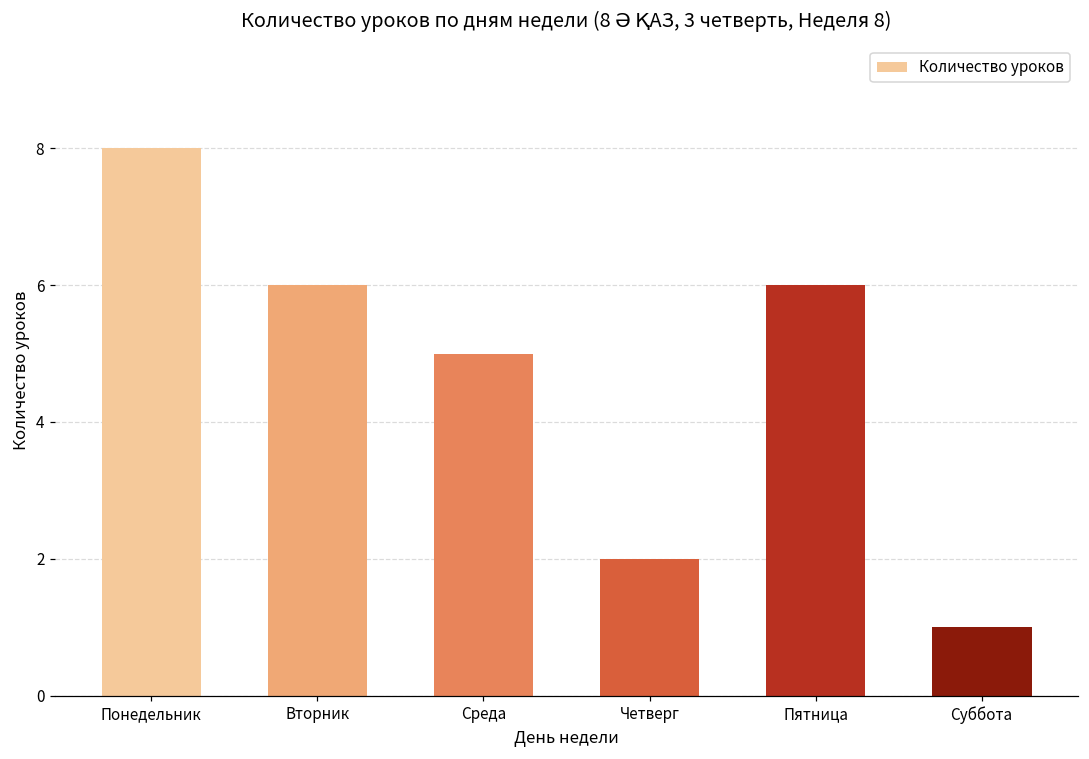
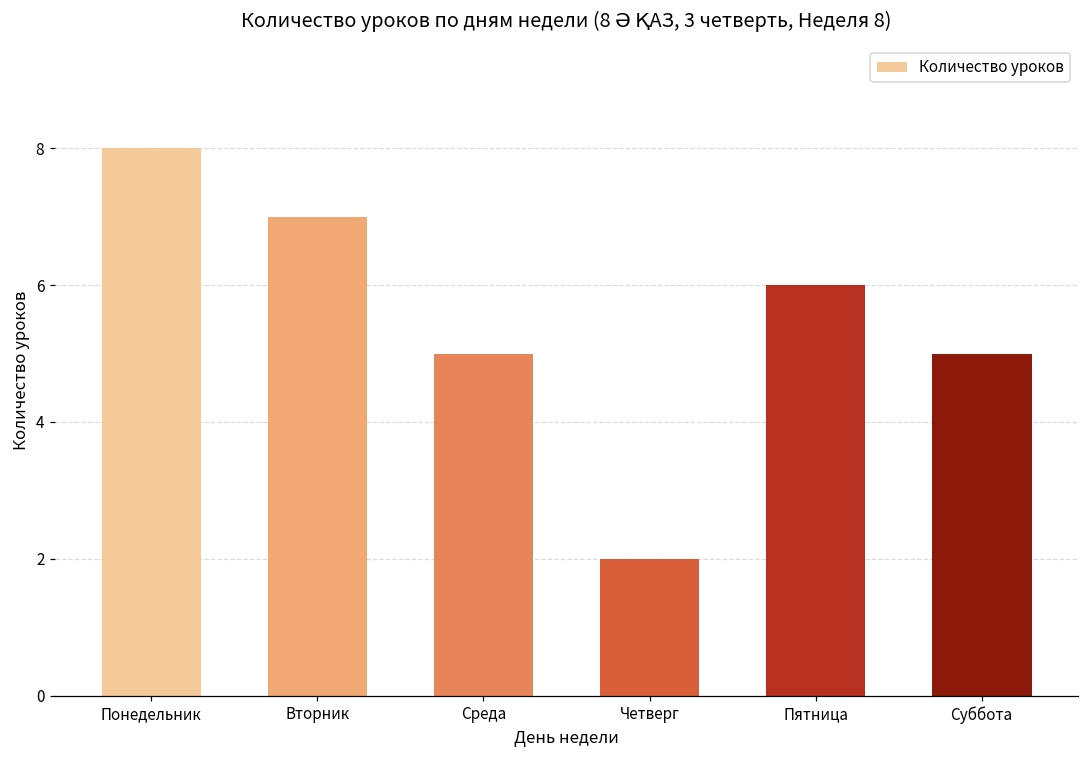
Вторник: 6 -> 7
Суббота: 1 -> 5
